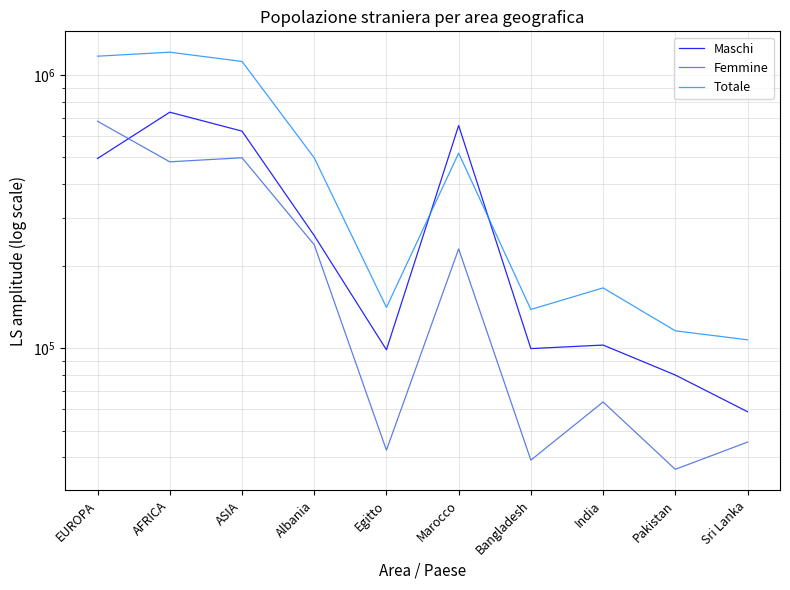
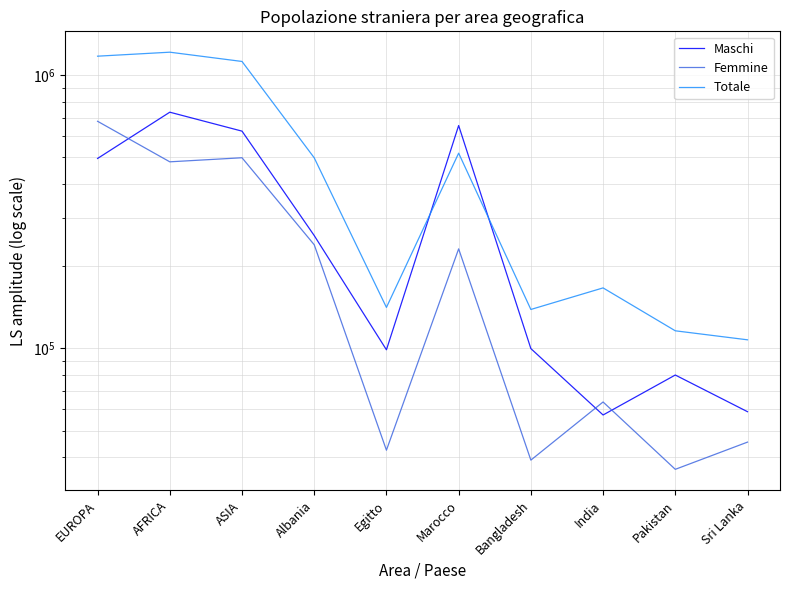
Maschi, India: 103000 -> 57000
